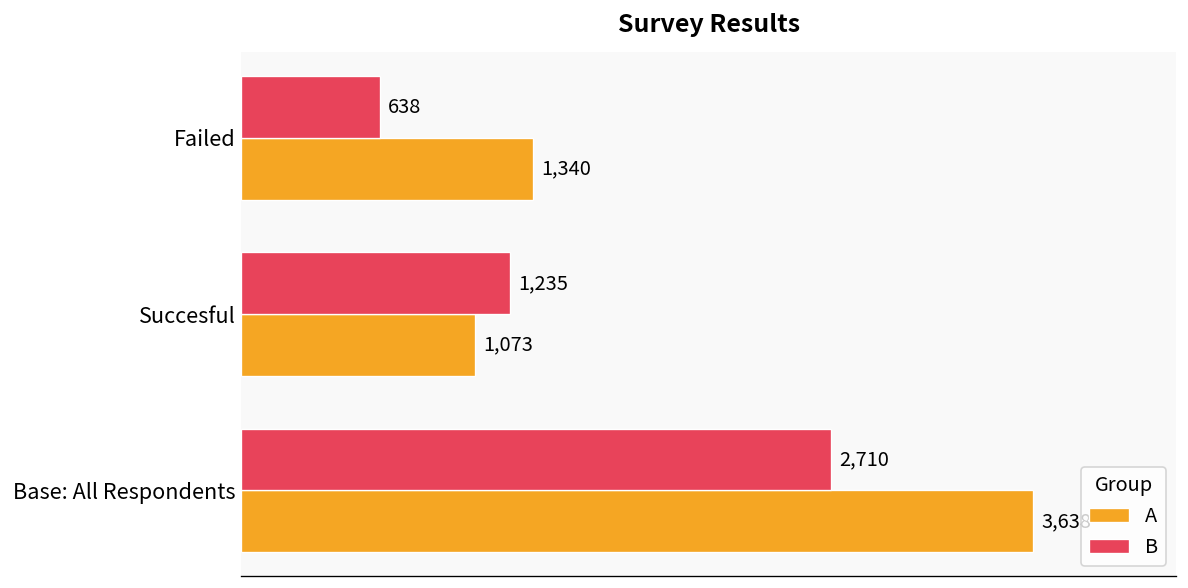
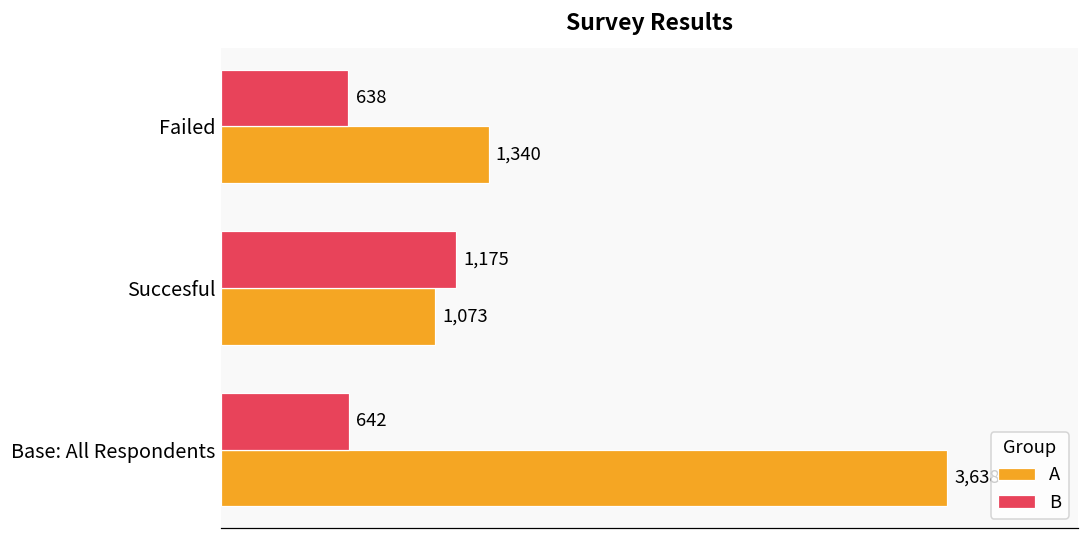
B, Succesful: 1,235 -> 1,175
B, Base: All Respondents: 2,710 -> 642
